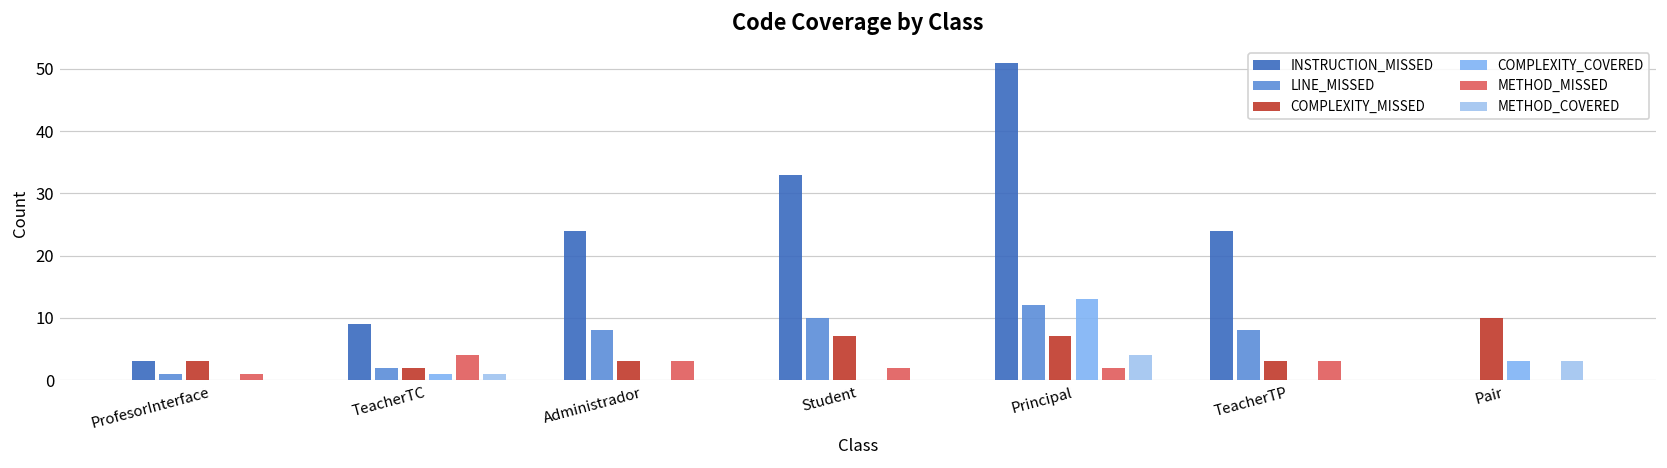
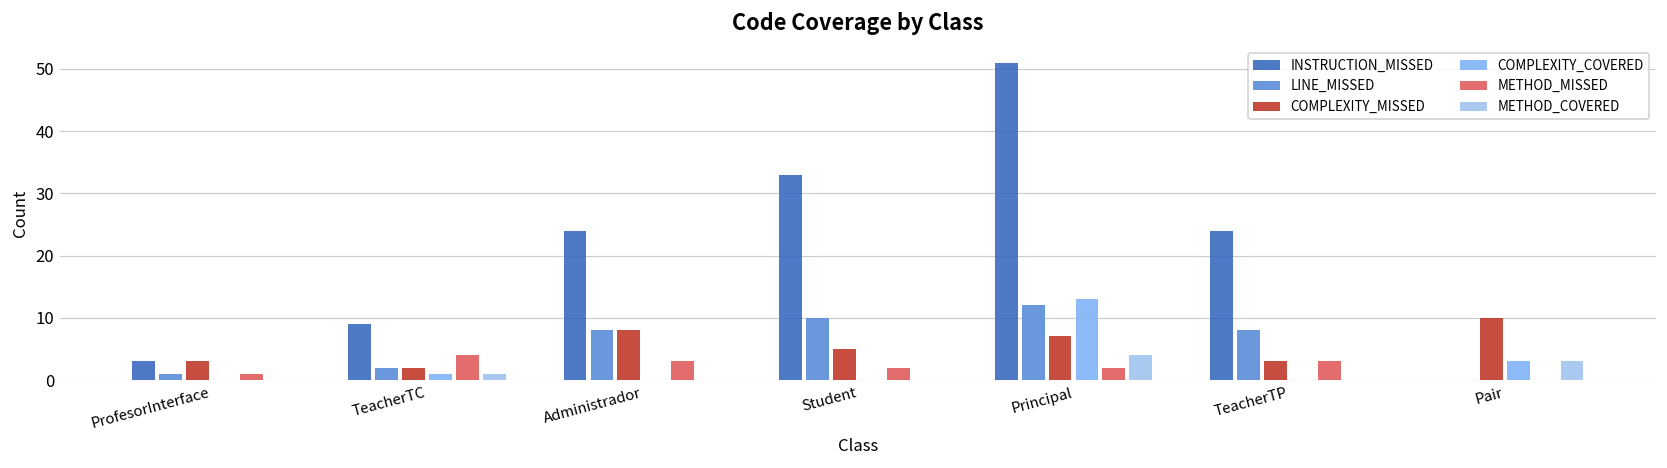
COMPLEXITY_MISSED, Administrador: 3 -> 8
COMPLEXITY_MISSED, Student: 7 -> 5
